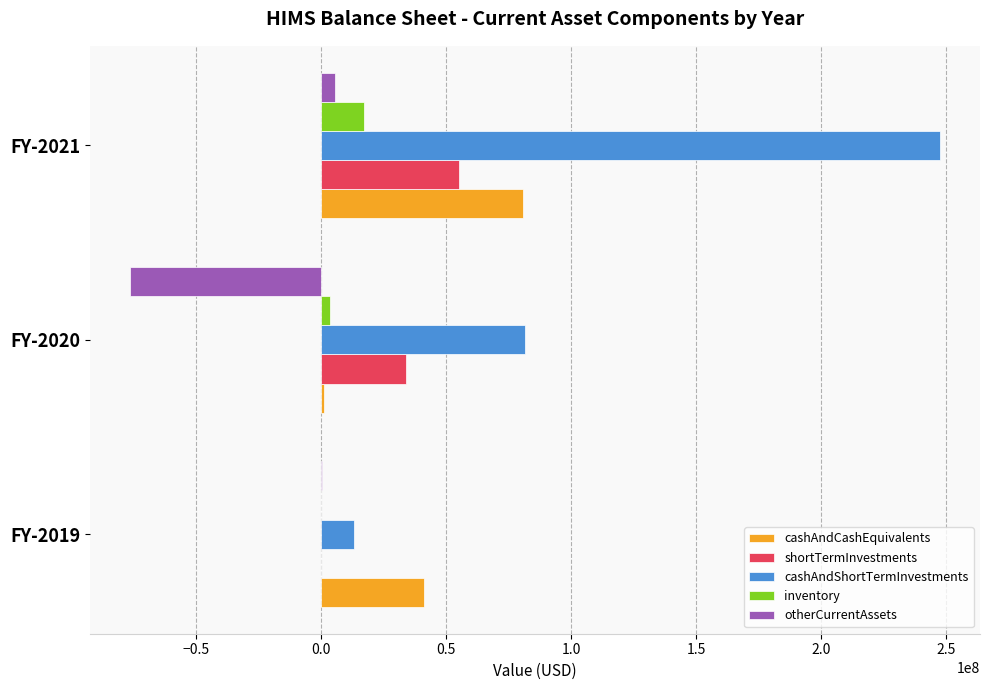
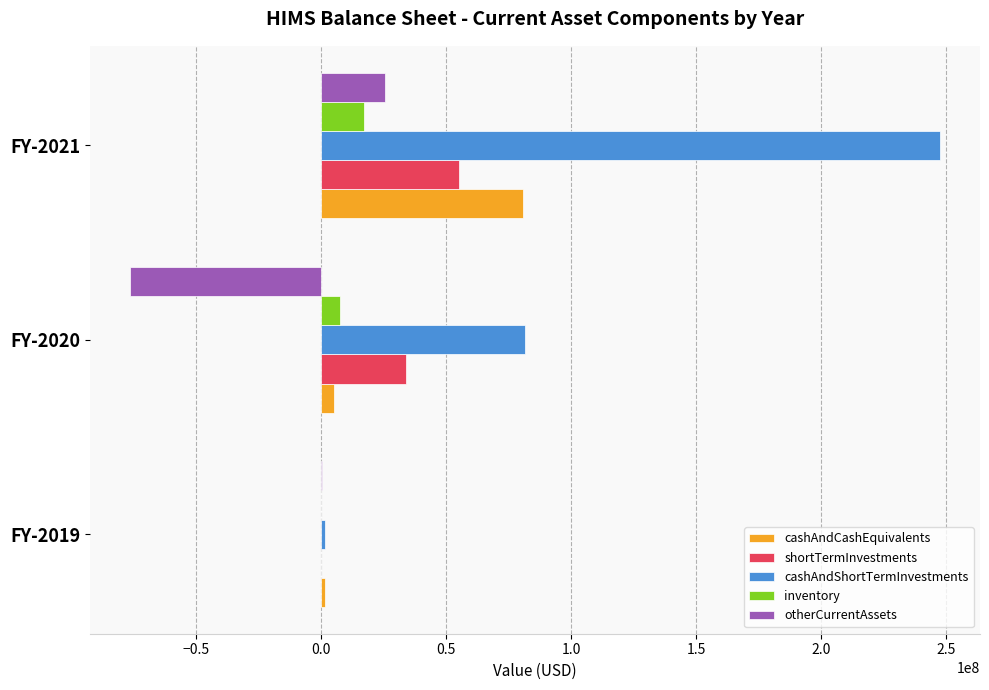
otherCurrentAssets, FY-2021: 5000000 -> 26000000
inventory, FY-2020: 4000000 -> 7000000
cashAndCashEquivalents, FY-2020: 1000000 -> 5000000
cashAndShortTermInvestments, FY-2019: 13000000 -> 2000000
cashAndCashEquivalents, FY-2019: 41000000 -> 2000000
